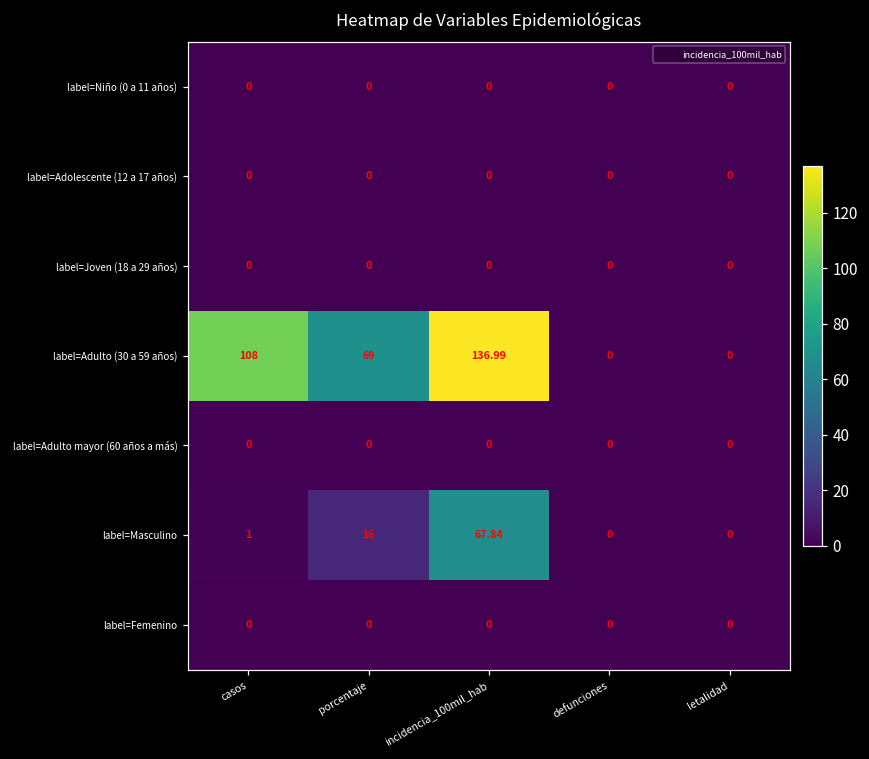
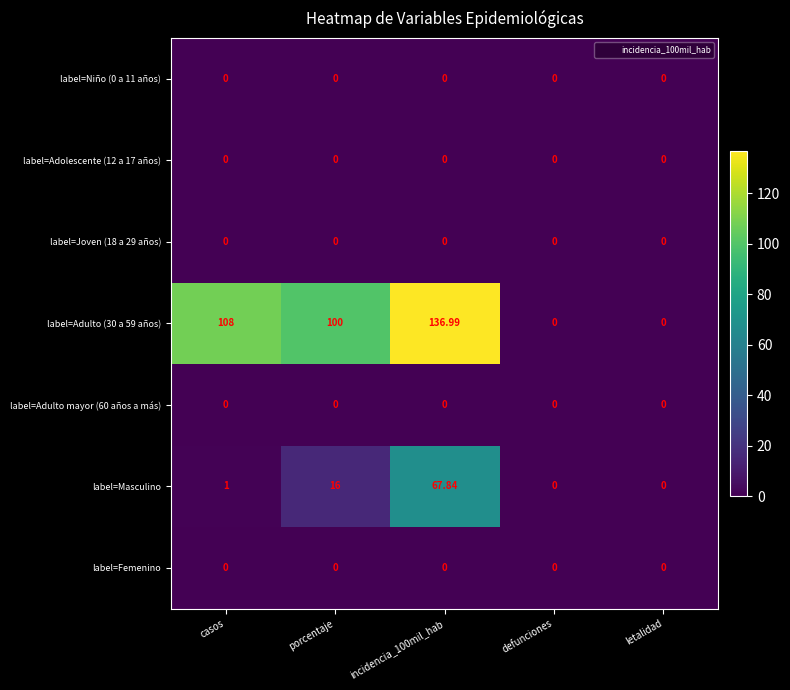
label=Adulto (30 a 59 años), porcentaje: 69 -> 100
